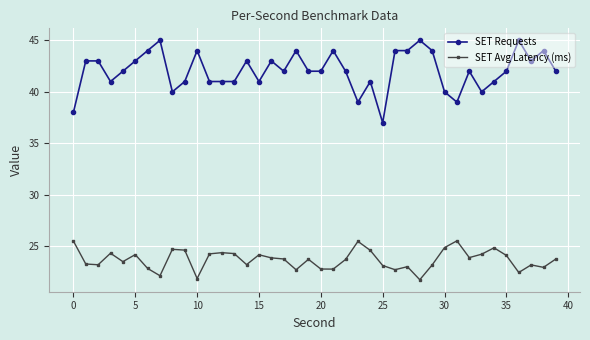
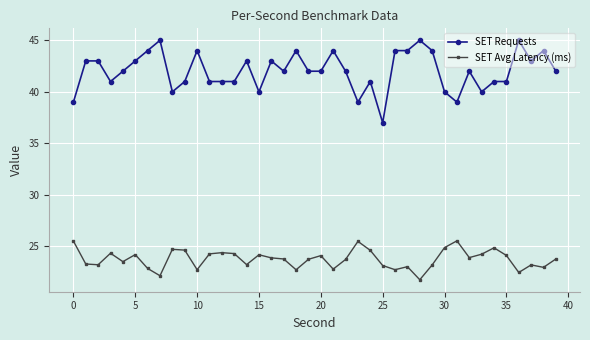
SET Requests, 0: 38 -> 39
SET Avg Latency (ms), 10: 21.9 -> 22.7
SET Requests, 15: 41 -> 40
SET Avg Latency (ms), 20: 22.8 -> 24.1
SET Requests, 35: 42 -> 41
